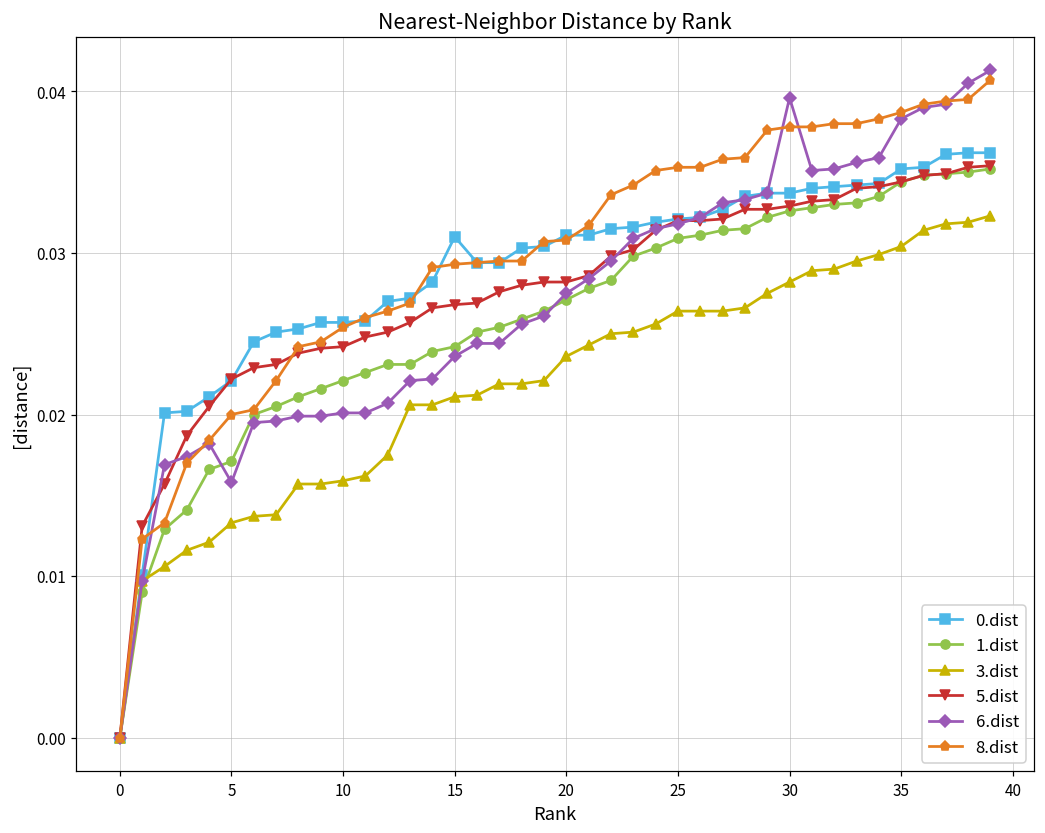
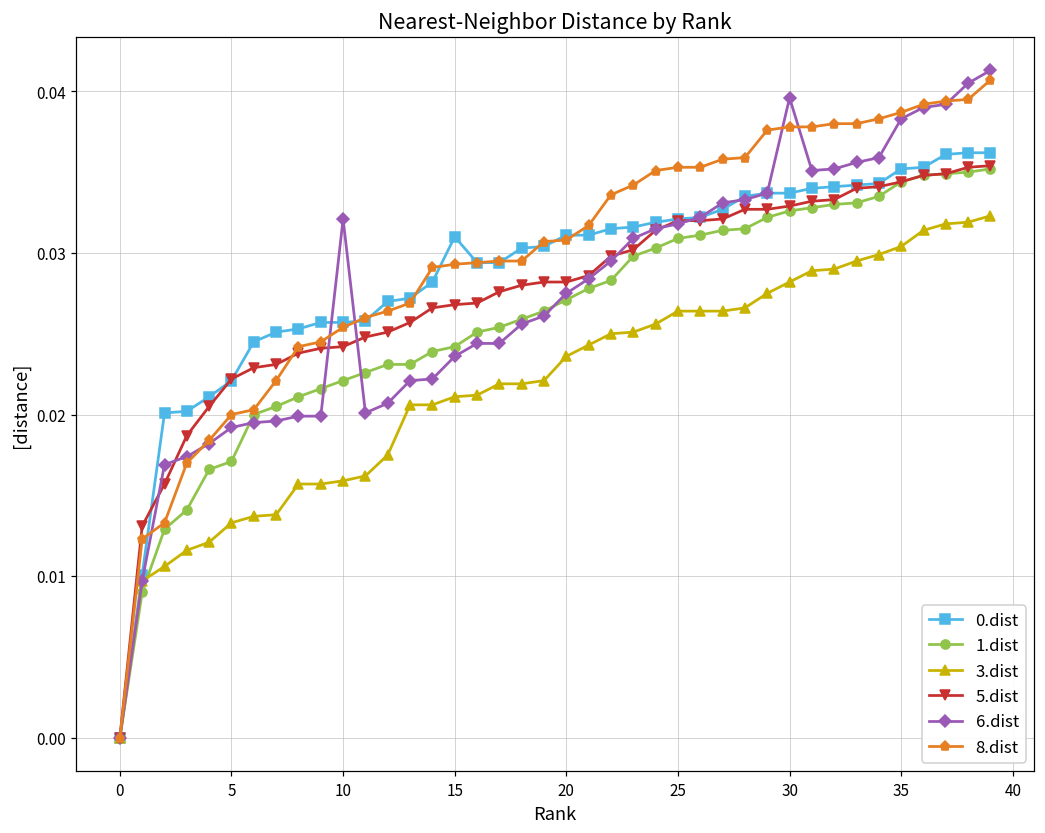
6.dist, 5: 0.0158 -> 0.0192
6.dist, 10: 0.0201 -> 0.0321
